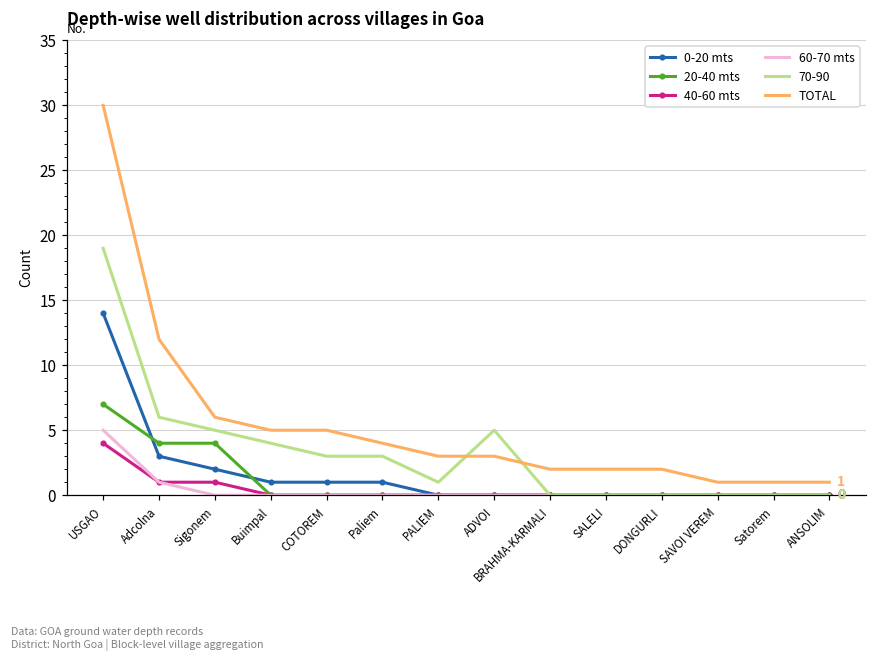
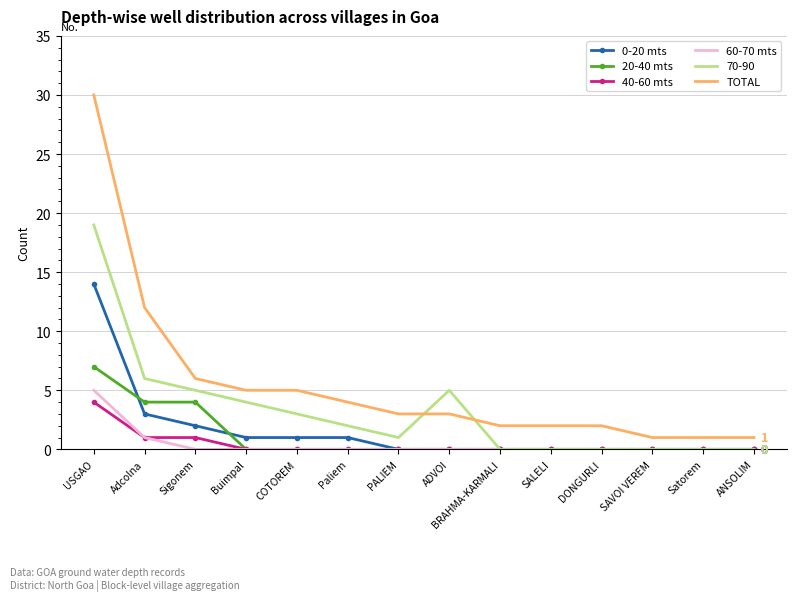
70-90, Paliem: 3 -> 2
